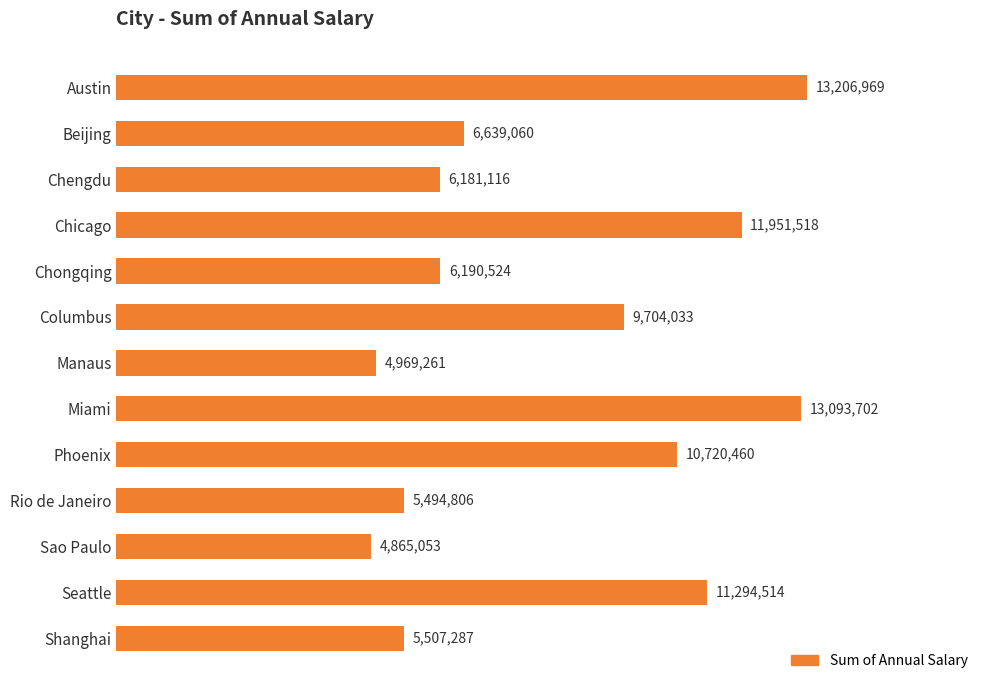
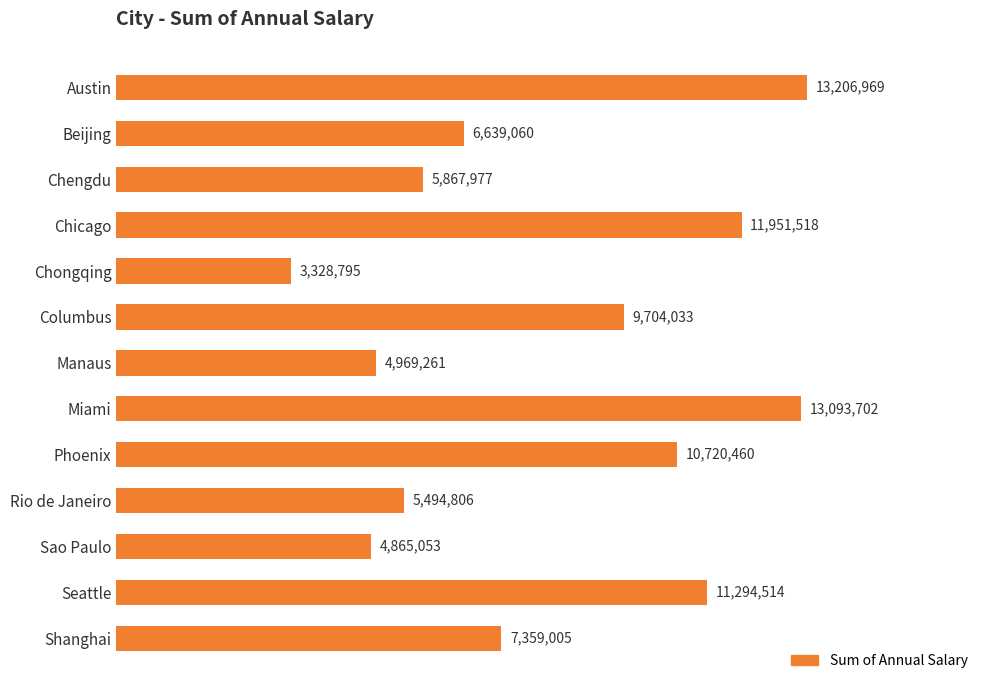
Chengdu: 6,181,116 -> 5,867,977
Chongqing: 6,190,524 -> 3,328,795
Shanghai: 5,507,287 -> 7,359,005
